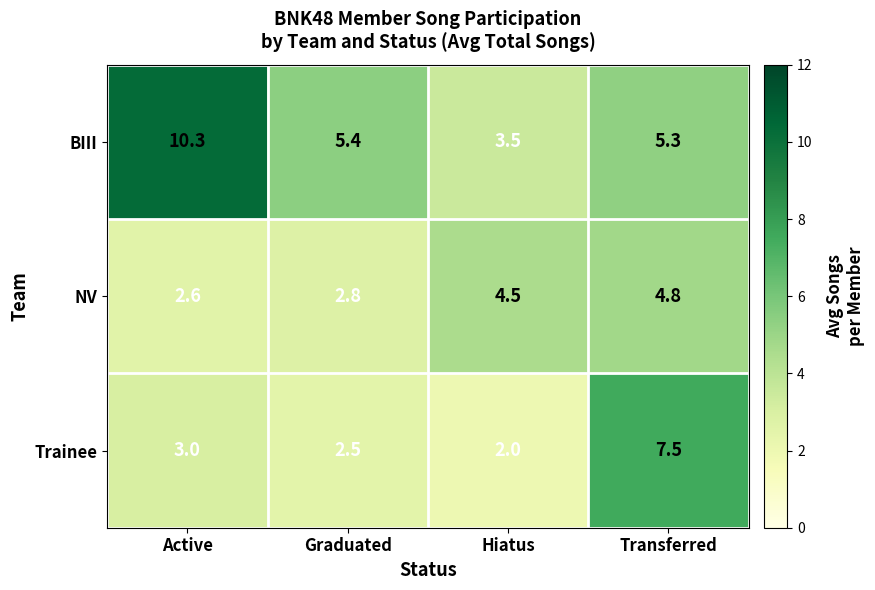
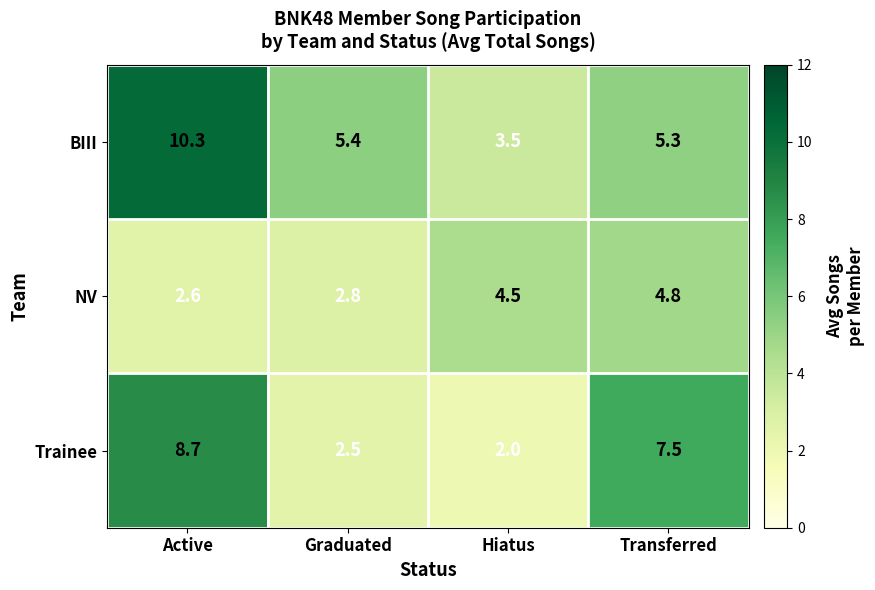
Trainee, Active: 3.0 -> 8.7
